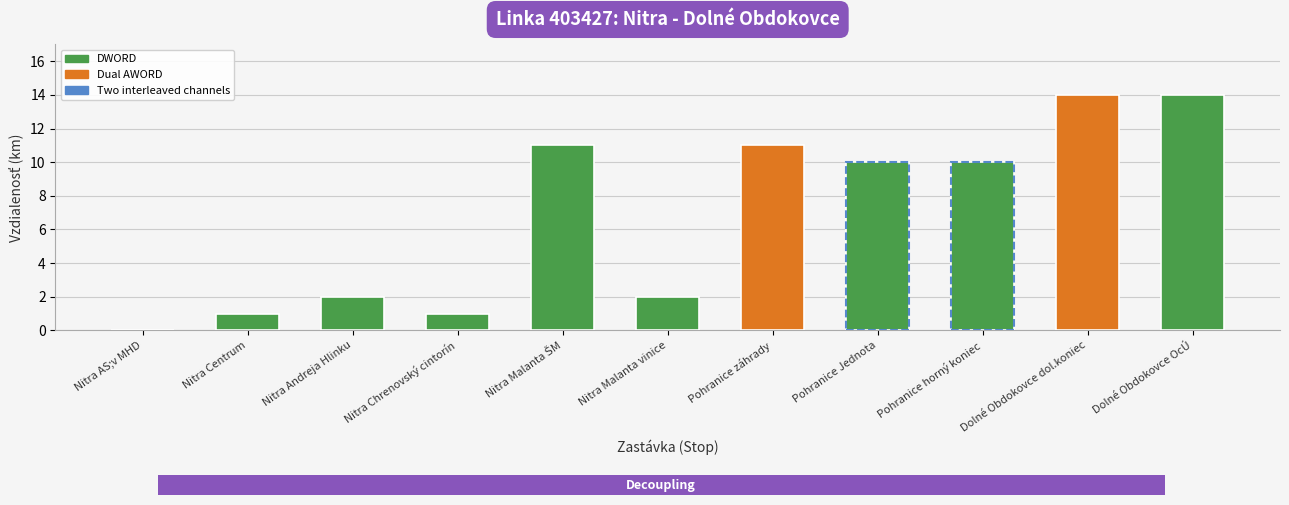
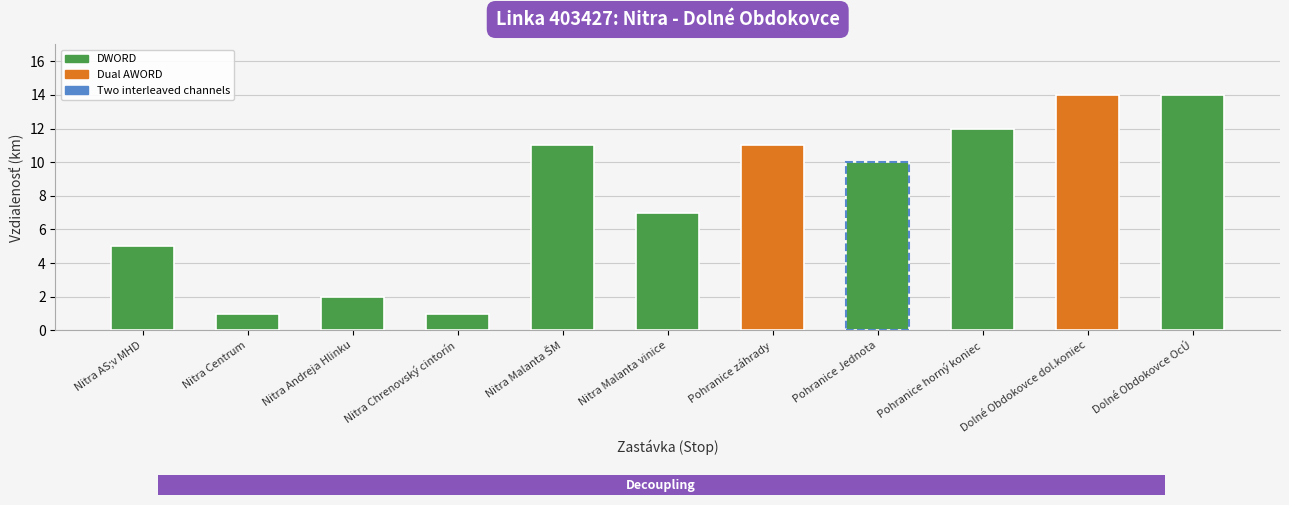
Nitra AS;v MHD: 0 -> 5
Nitra Malanta vinice: 2 -> 7
Pohranice horný koniec: 10 -> 12
